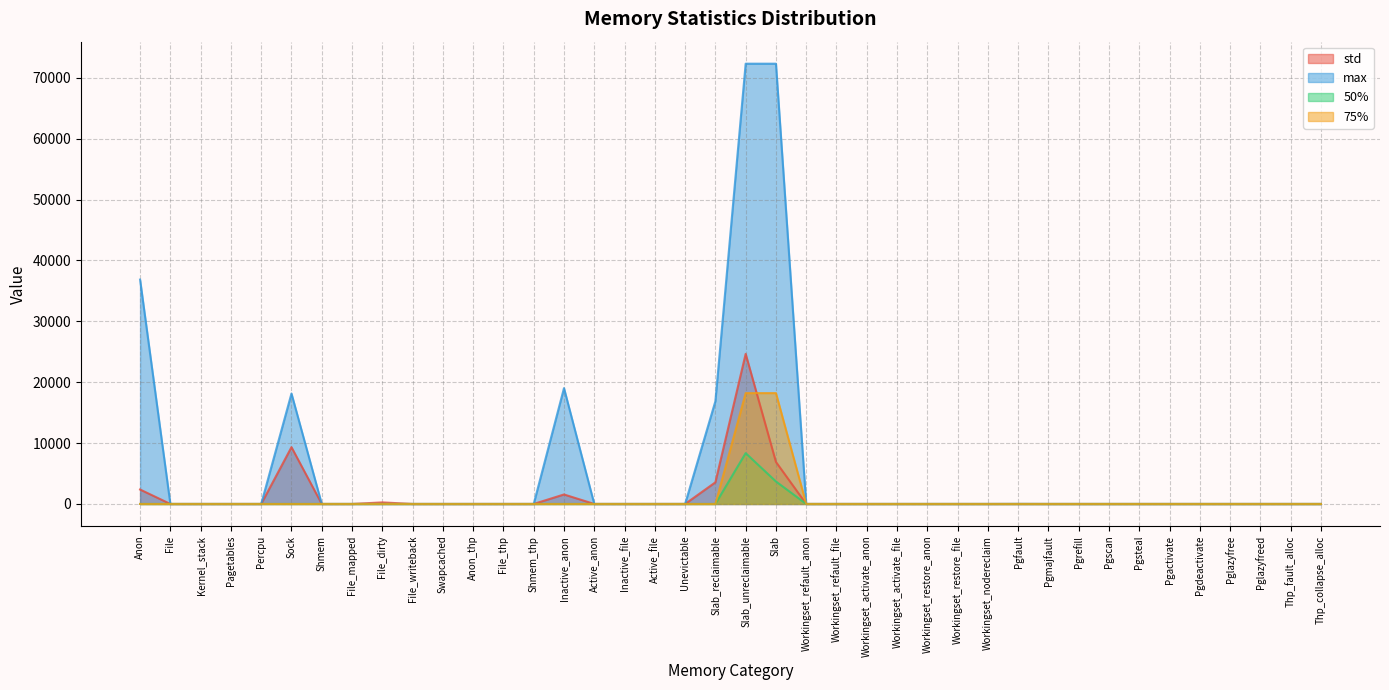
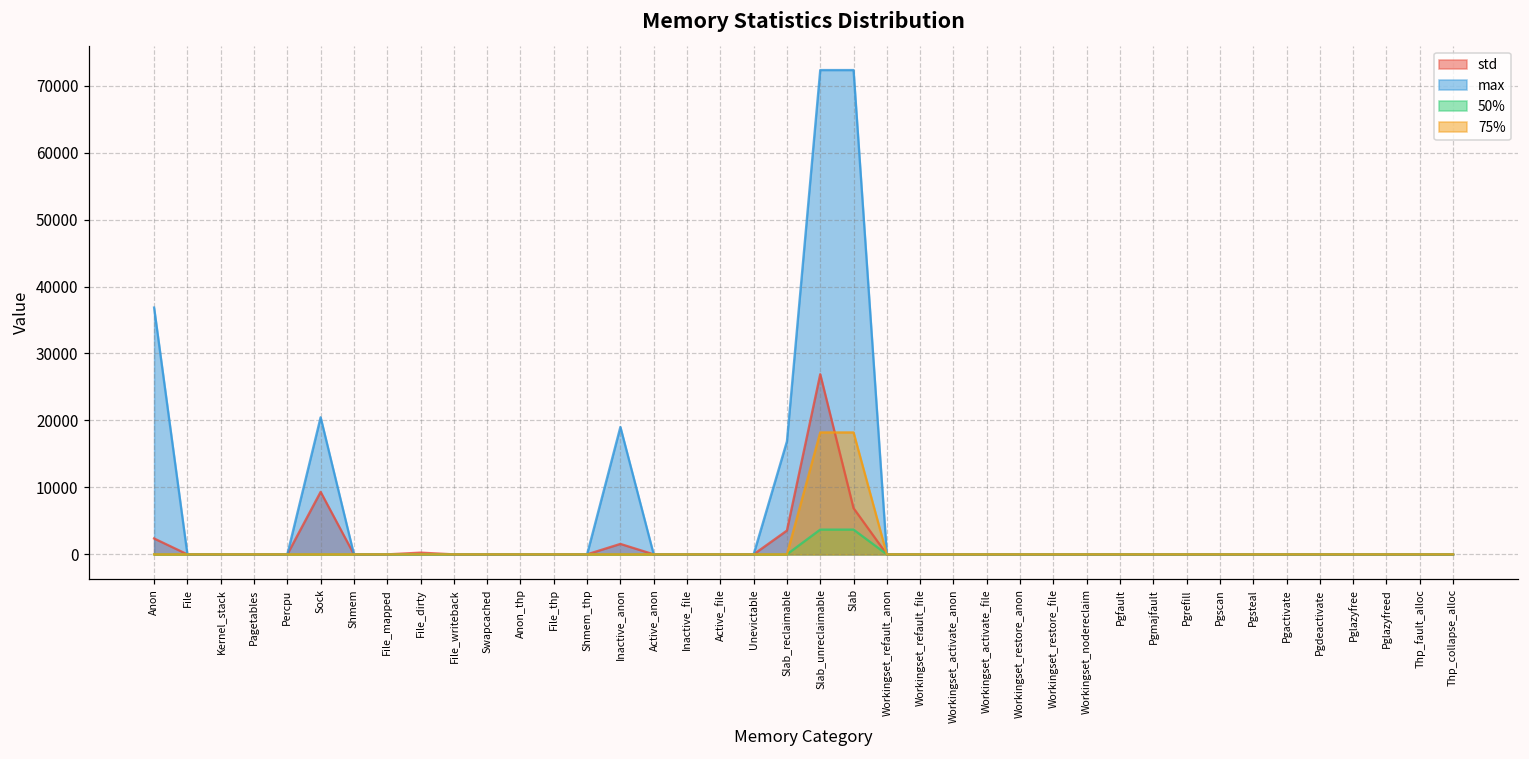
max, Sock: 18000 -> 20000
std, Slab_unreclaimable: 25000 -> 27000
50%, Slab_unreclaimable: 8000 -> 4000
